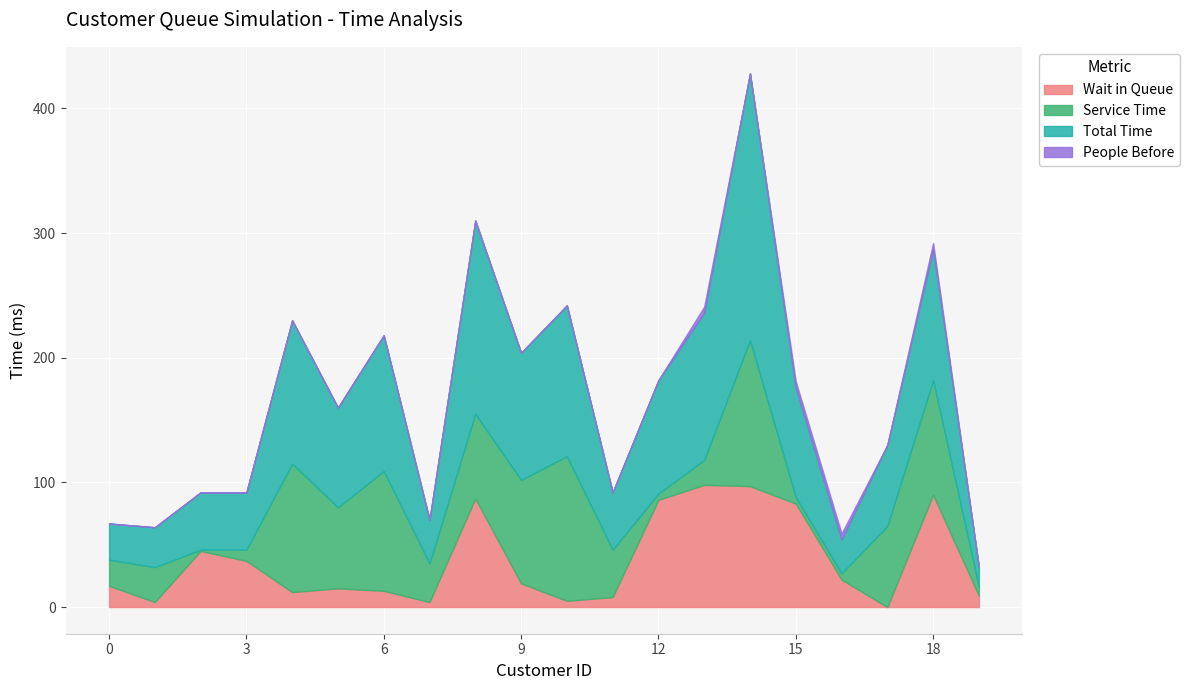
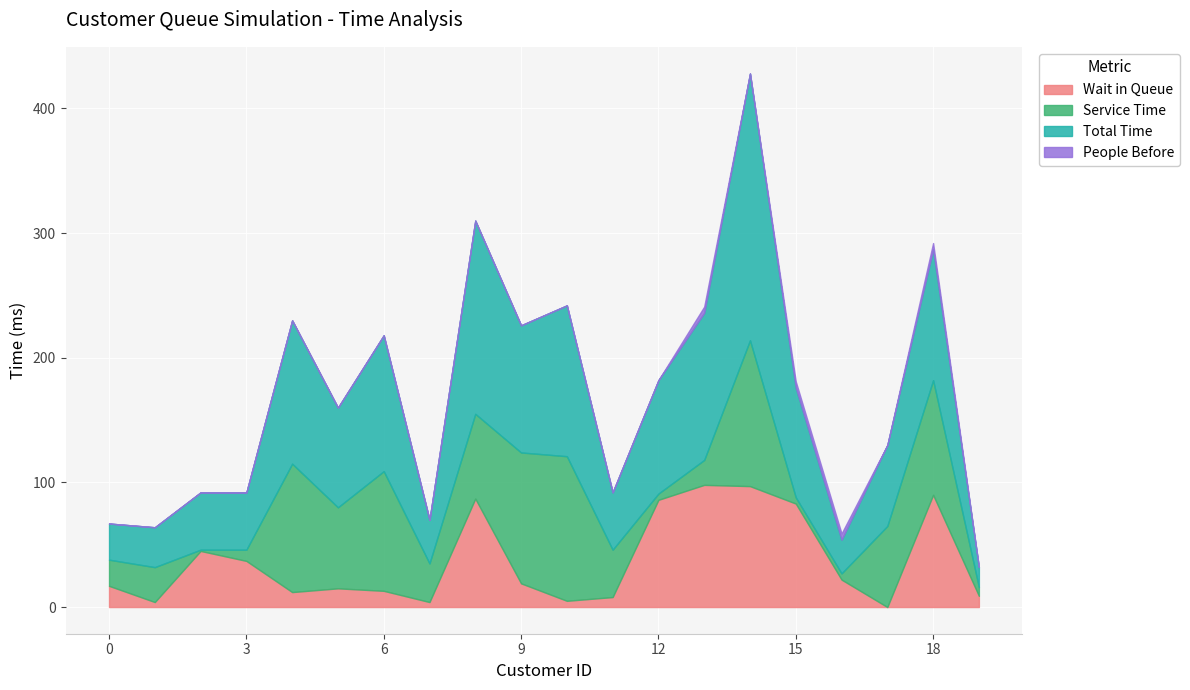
Service Time, 9: 83 -> 105
